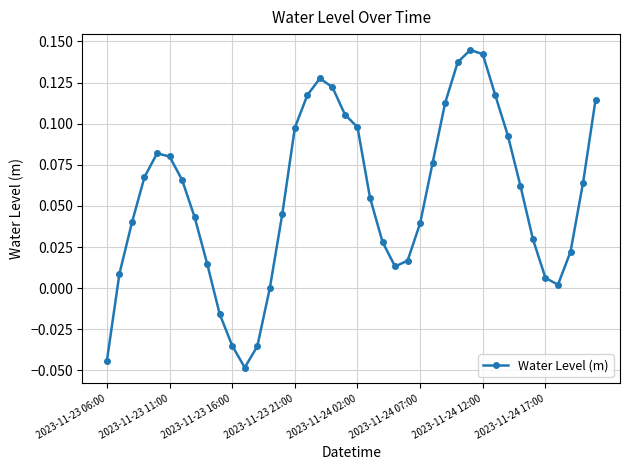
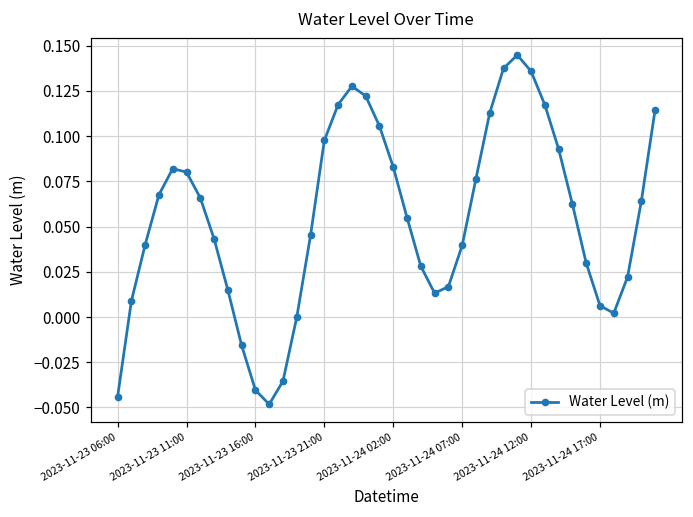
2023-11-23 16:00: -0.035 -> -0.040
2023-11-24 02:00: 0.098 -> 0.083
2023-11-24 12:00: 0.142 -> 0.136
